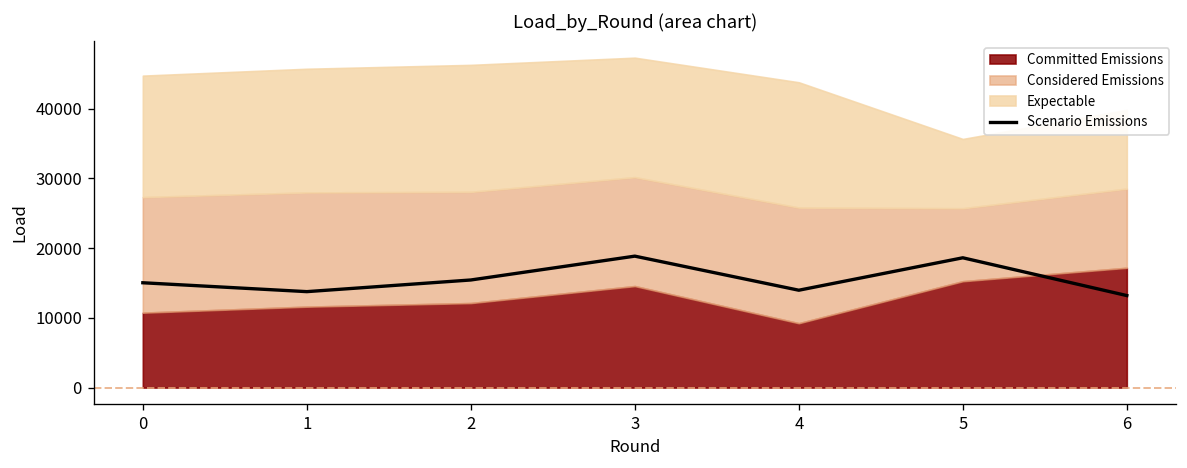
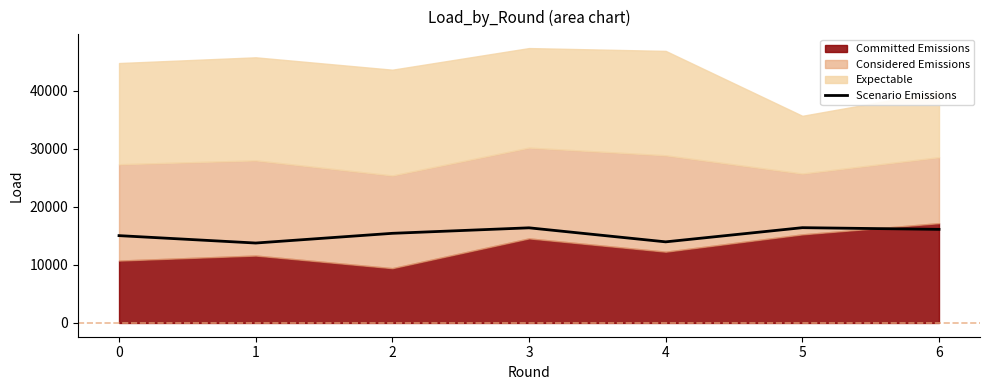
Committed Emissions, 2: 12000 -> 9000
Scenario Emissions, 3: 19000 -> 16000
Committed Emissions, 4: 9000 -> 12000
Scenario Emissions, 5: 19000 -> 16000
Scenario Emissions, 6: 13000 -> 16000
